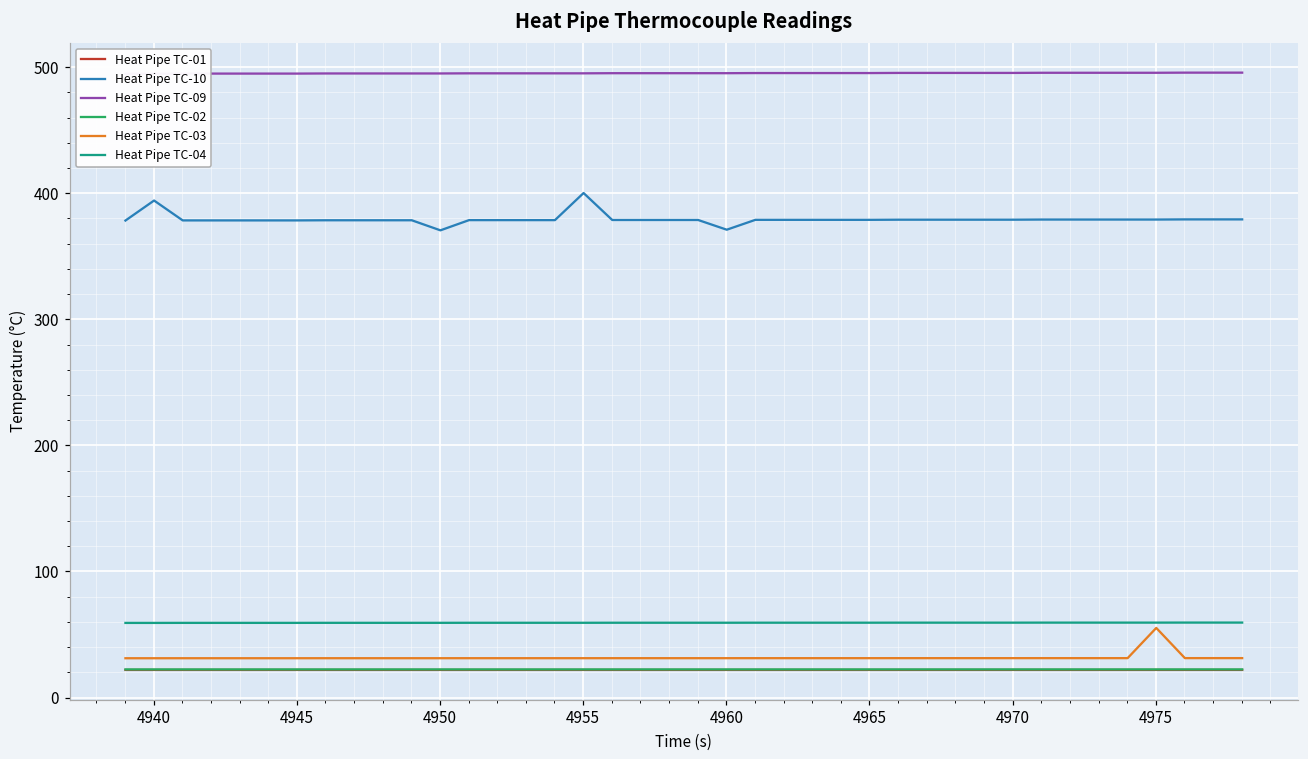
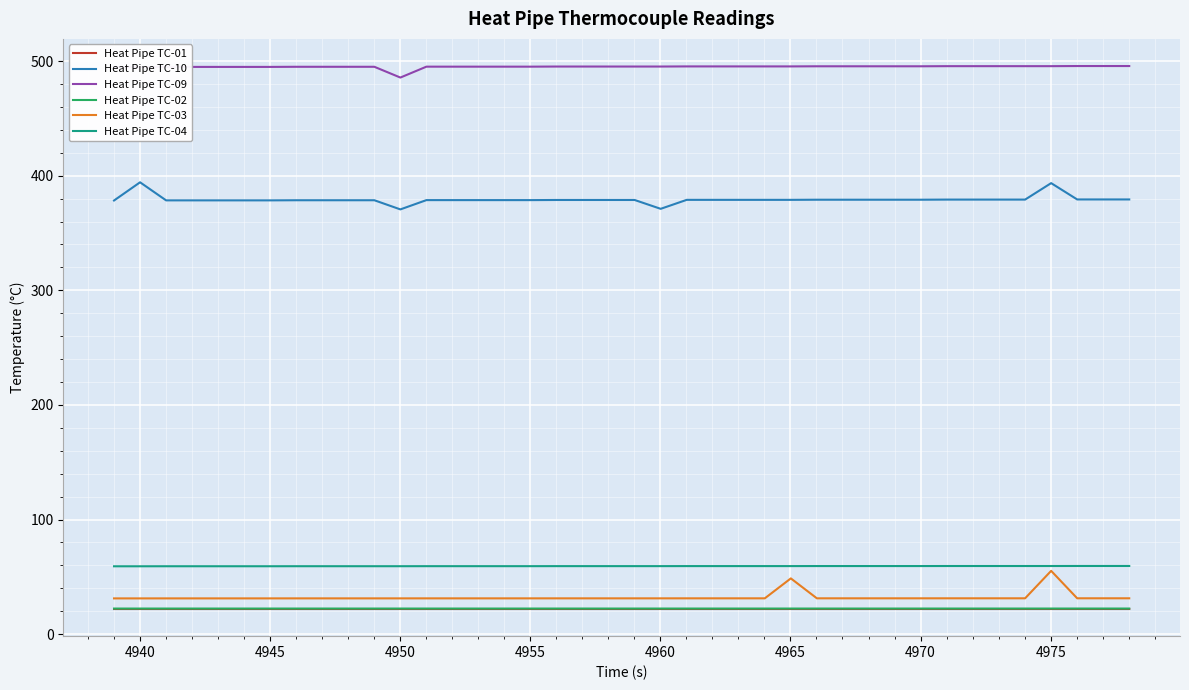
Heat Pipe TC-09, 4950: 495 -> 486
Heat Pipe TC-10, 4955: 400 -> 379
Heat Pipe TC-03, 4965: 31 -> 49
Heat Pipe TC-10, 4975: 379 -> 393
